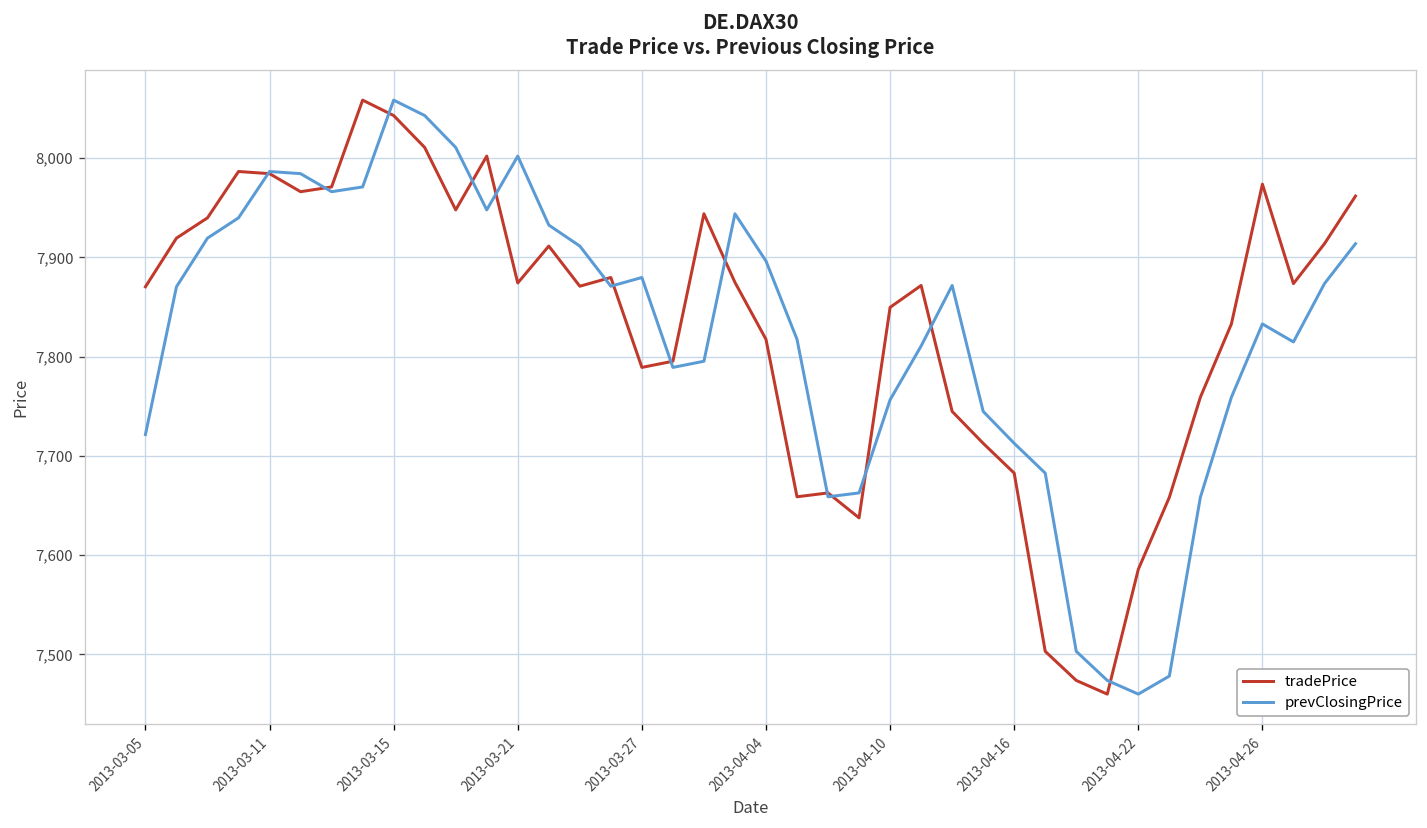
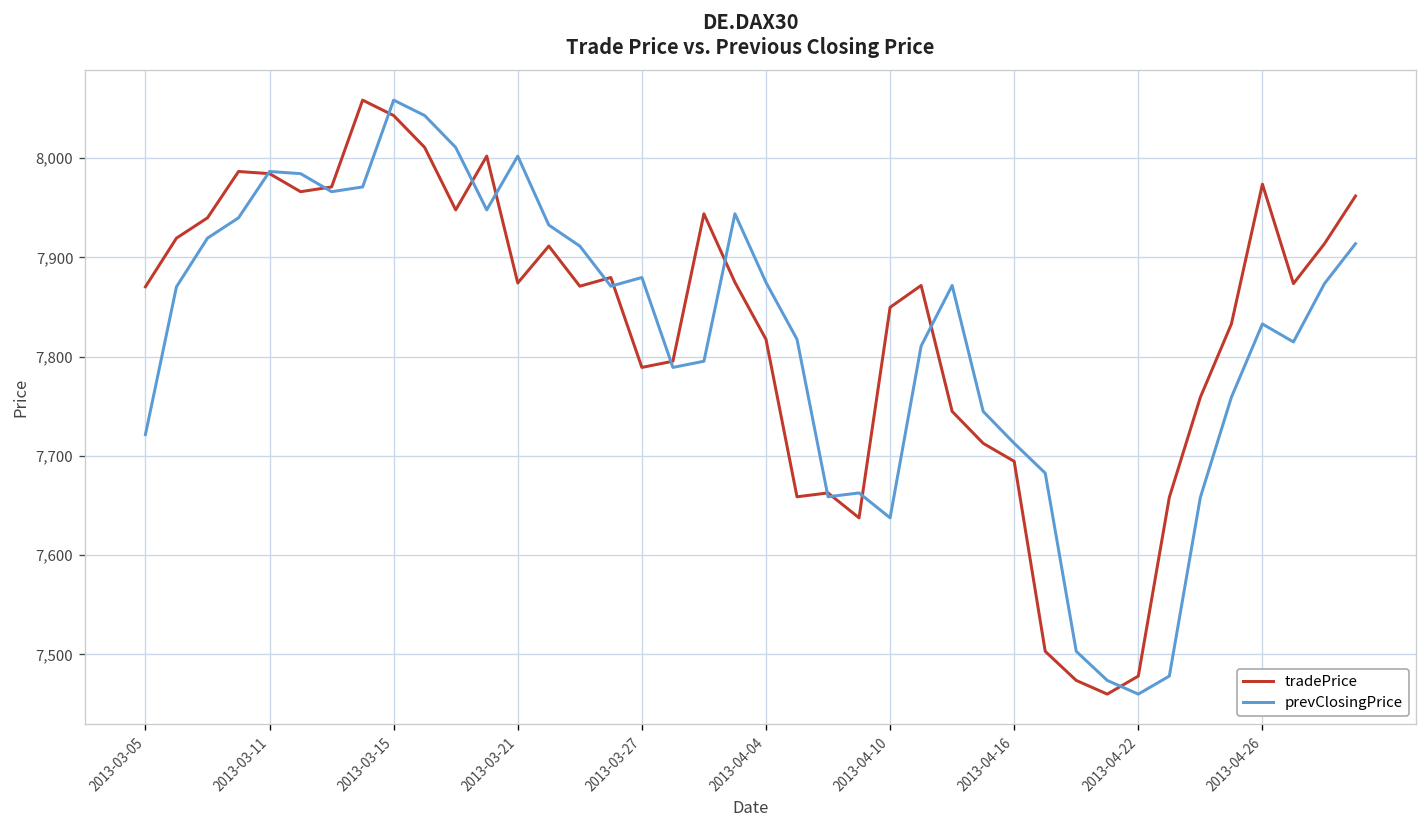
prevClosingPrice, 2013-04-04: 7,900 -> 7,870
prevClosingPrice, 2013-04-10: 7,760 -> 7,640
tradePrice, 2013-04-16: 7,680 -> 7,690
tradePrice, 2013-04-22: 7,590 -> 7,480
